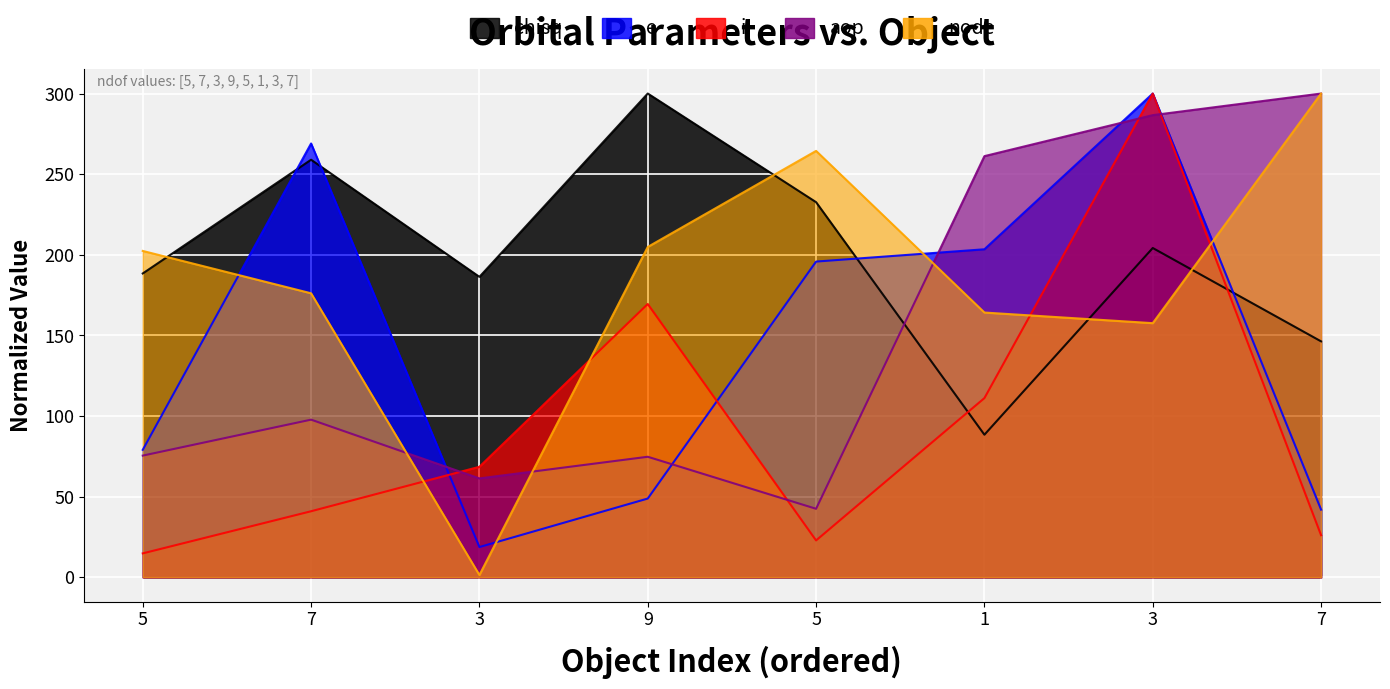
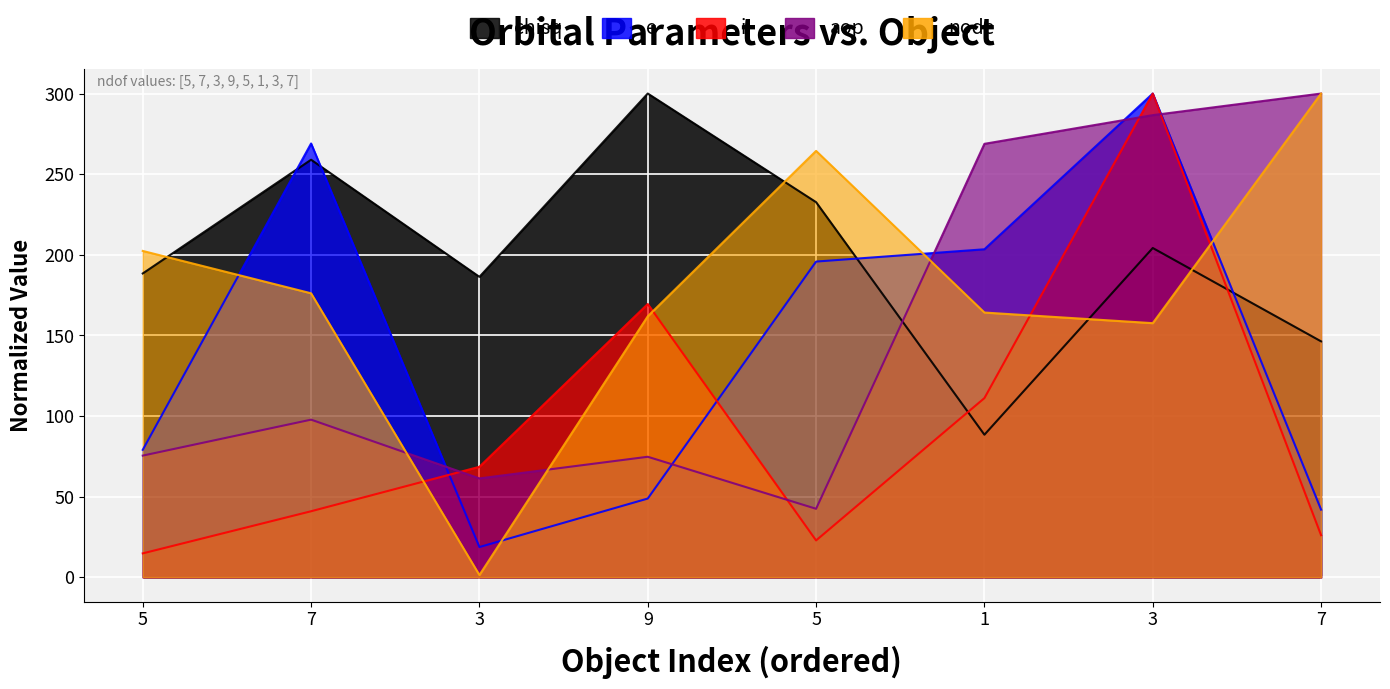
node, 9: 205 -> 162
aop, 1: 261 -> 269
